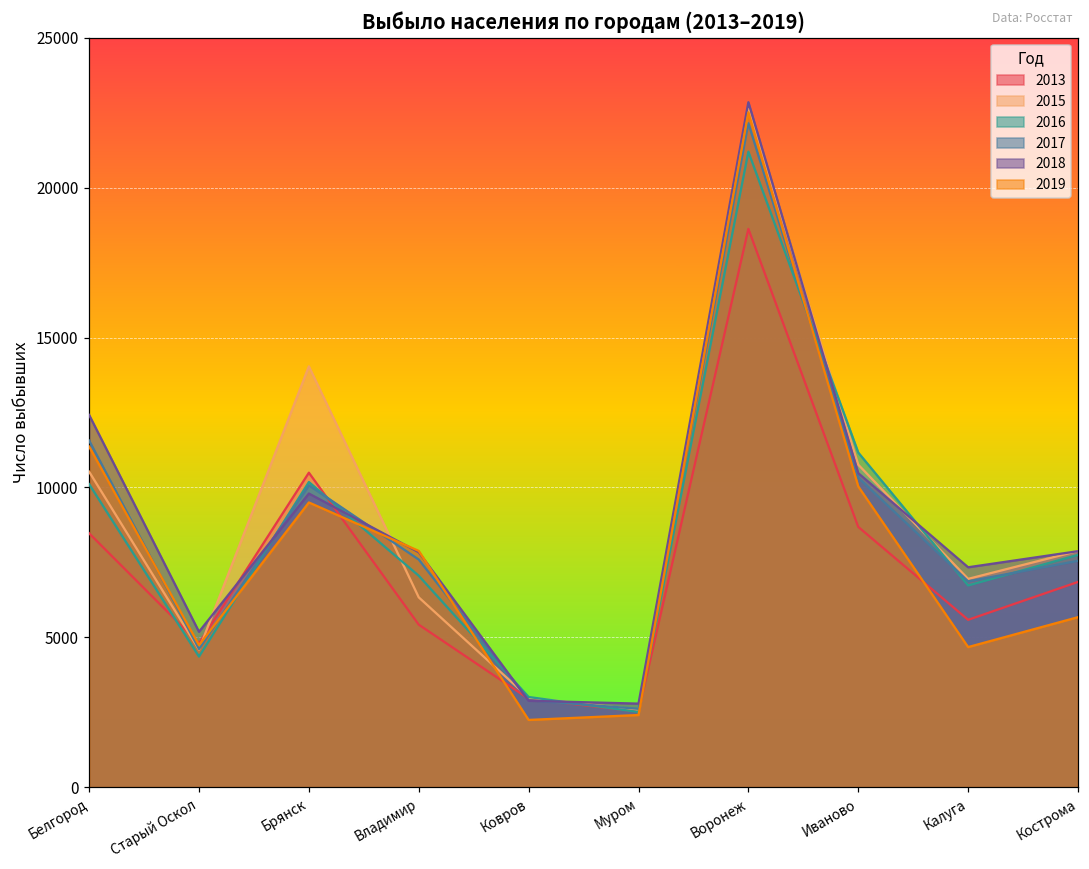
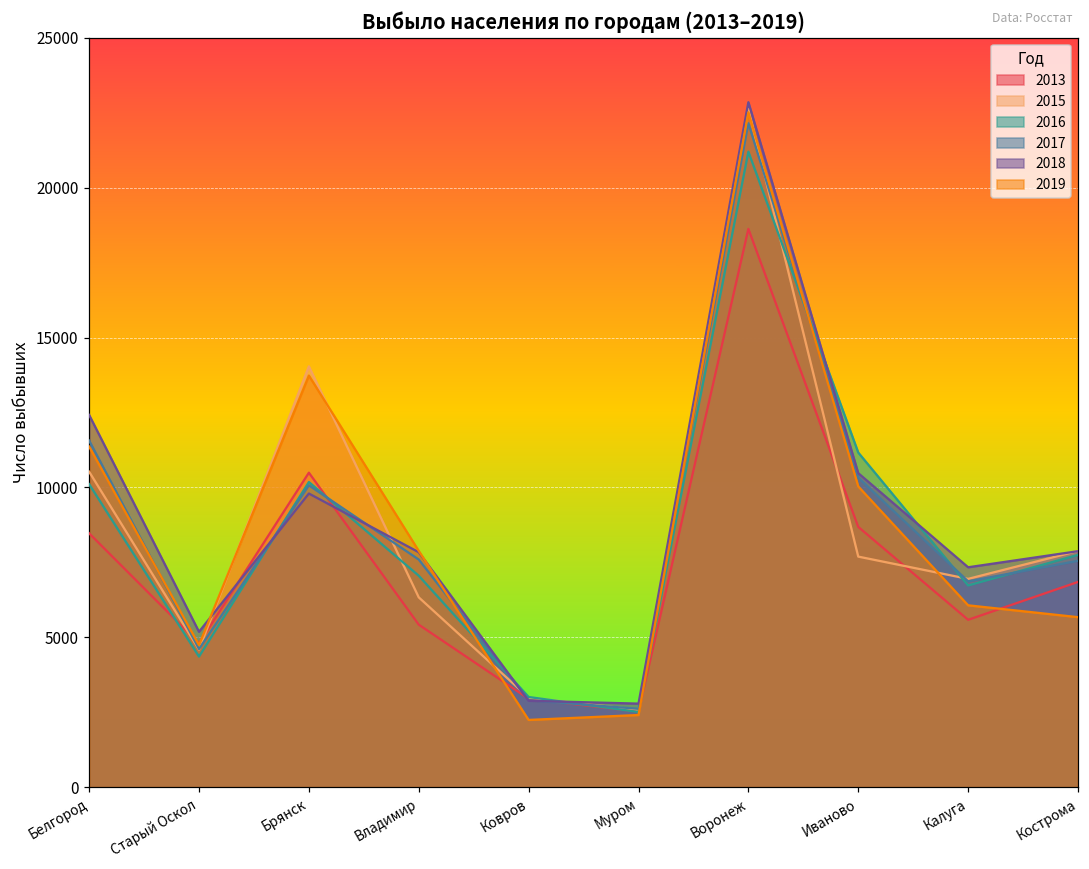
2019, Брянск: 9500 -> 13700
2015, Иваново: 10800 -> 7700
2019, Калуга: 4700 -> 6100
